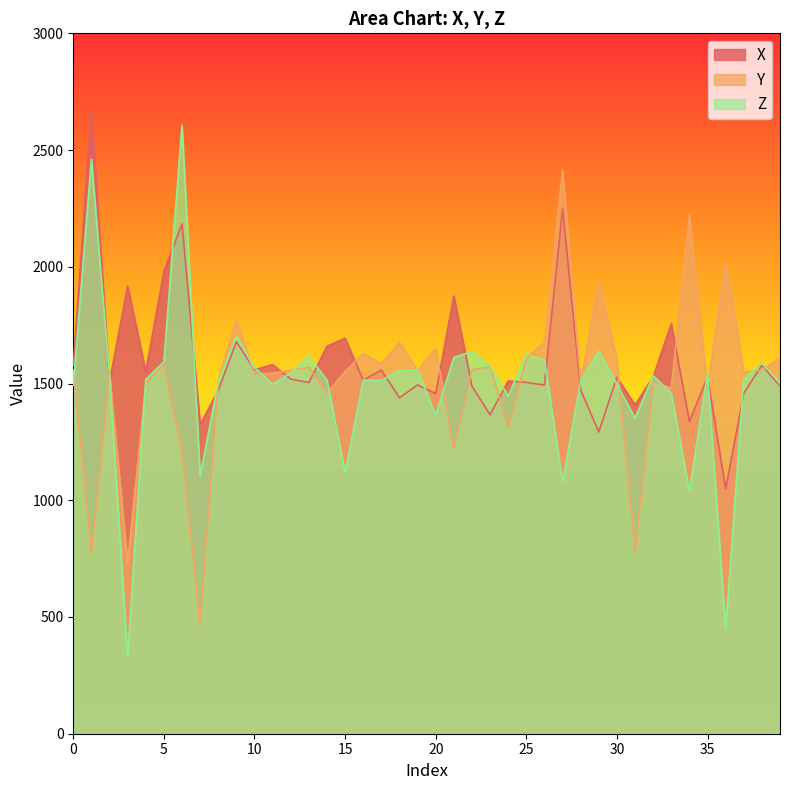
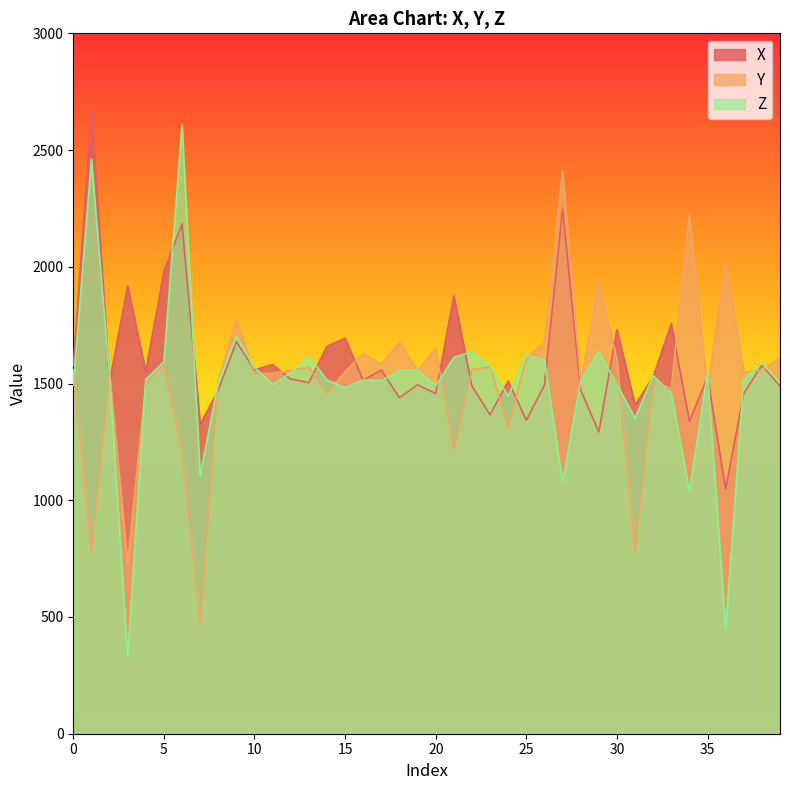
Z, 15: 1120 -> 1480
Z, 20: 1360 -> 1490
X, 25: 1500 -> 1340
X, 30: 1530 -> 1730
